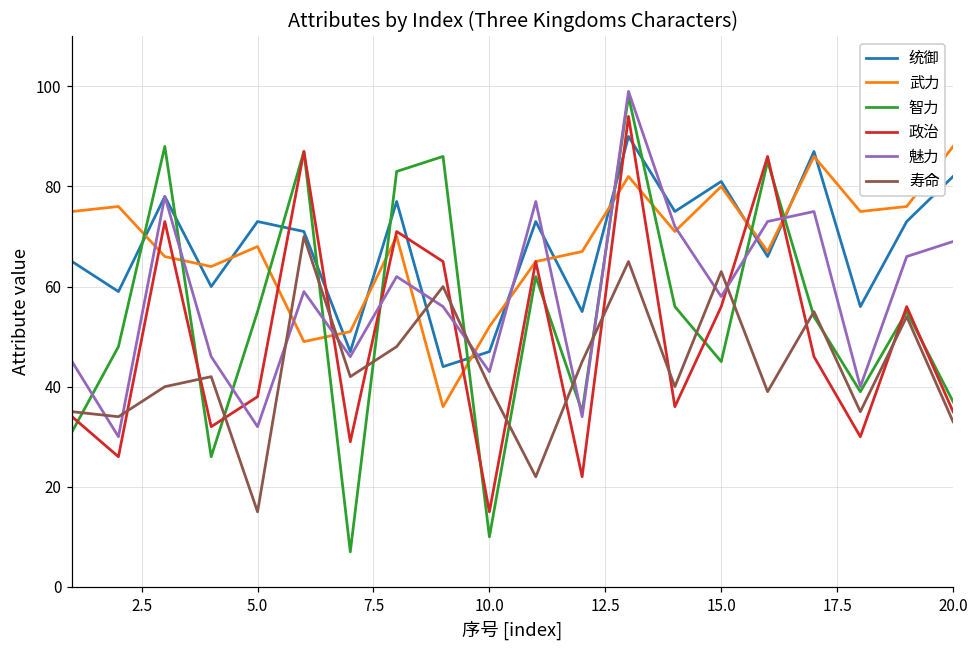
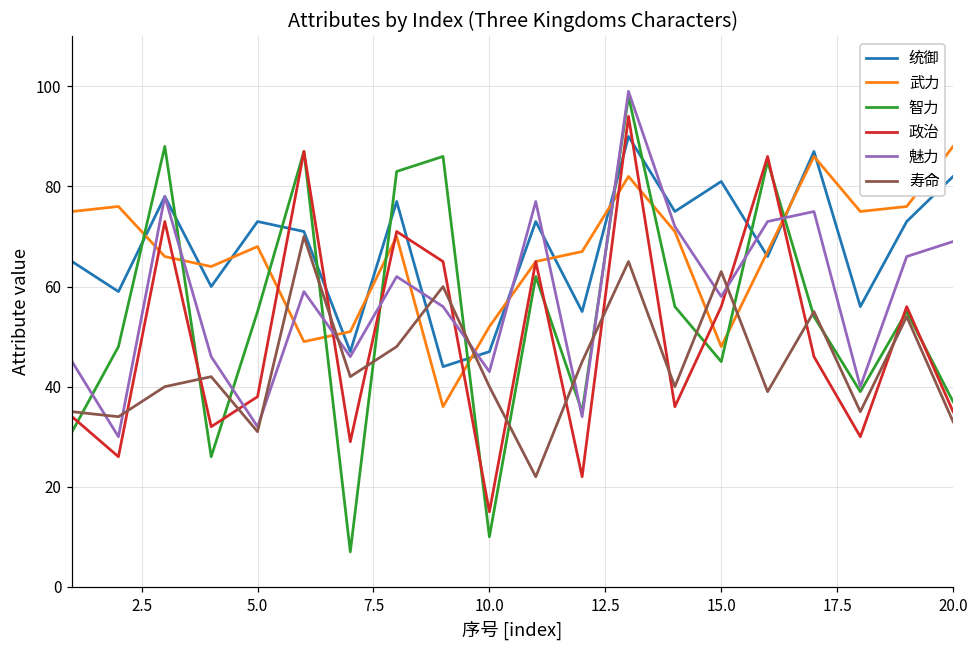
寿命, 5.0: 15 -> 31
武力, 15.0: 80 -> 48
